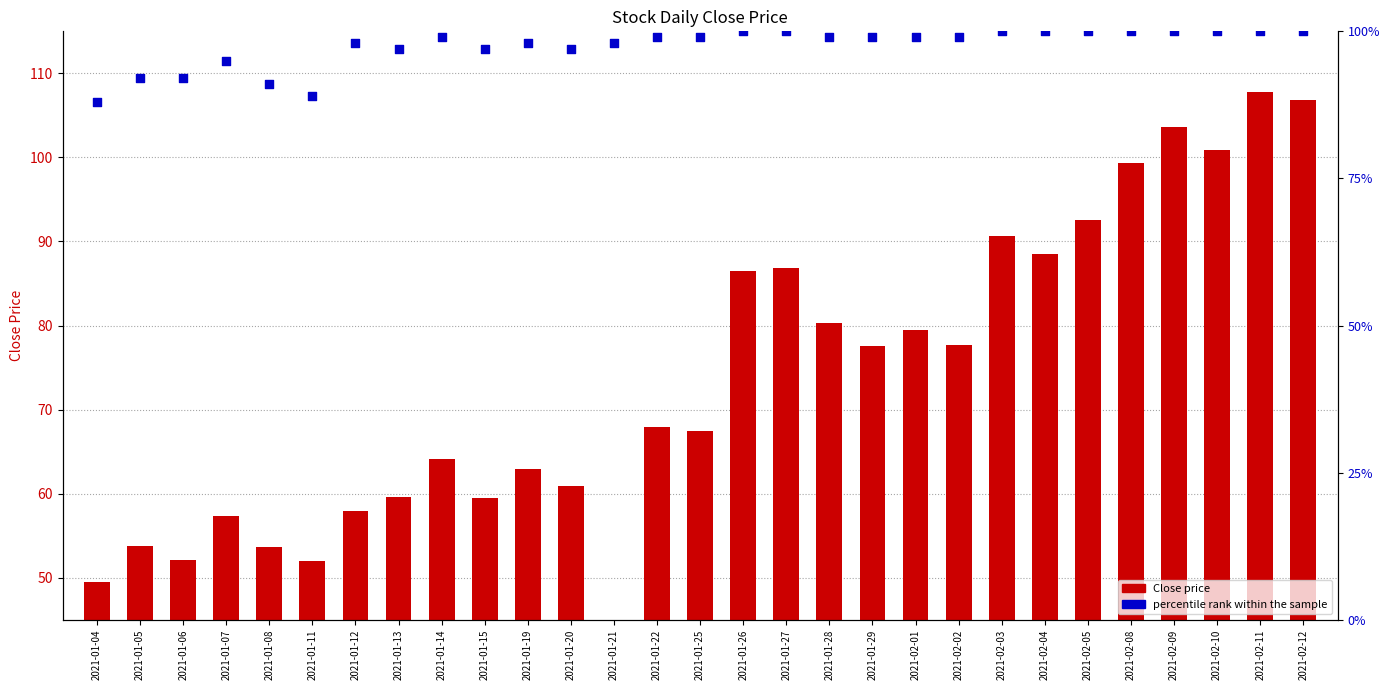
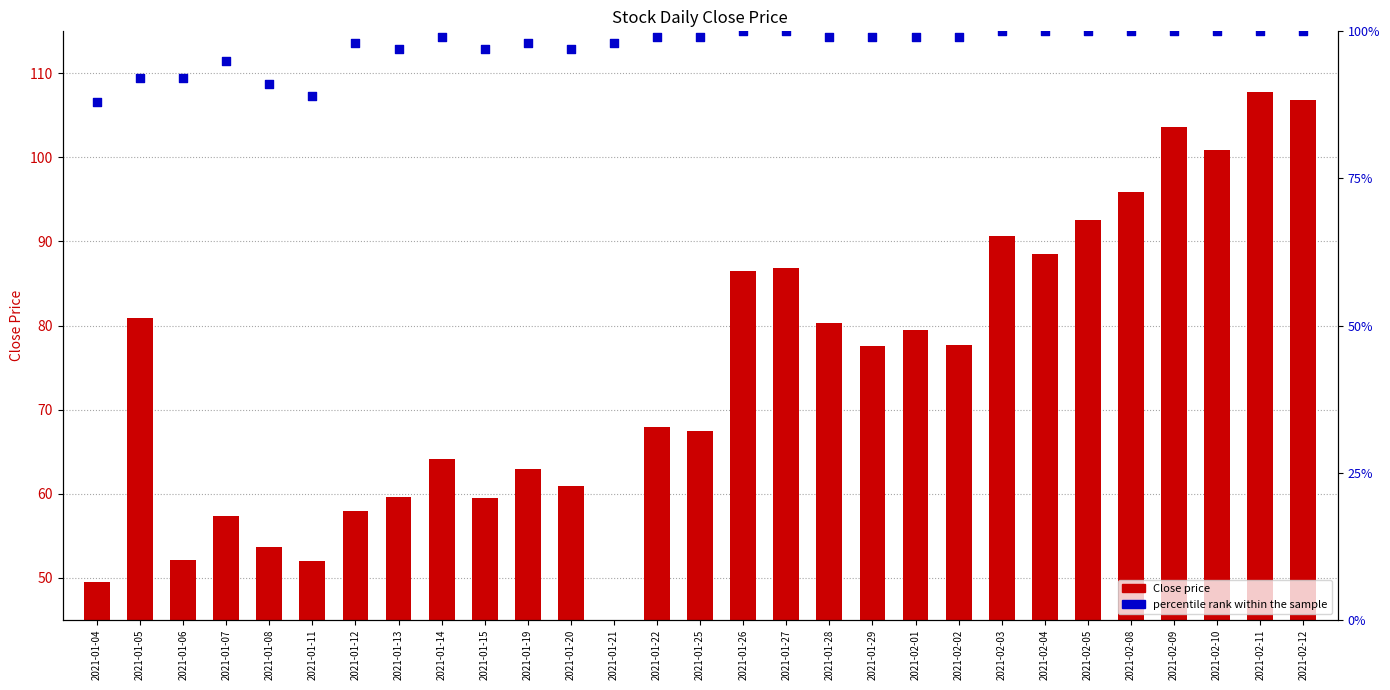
Close price, 2021-01-05: 54 -> 81
Close price, 2021-02-08: 99 -> 96
